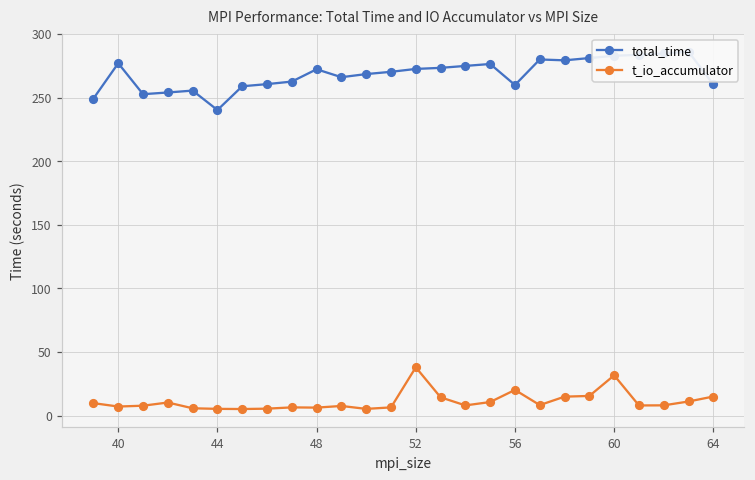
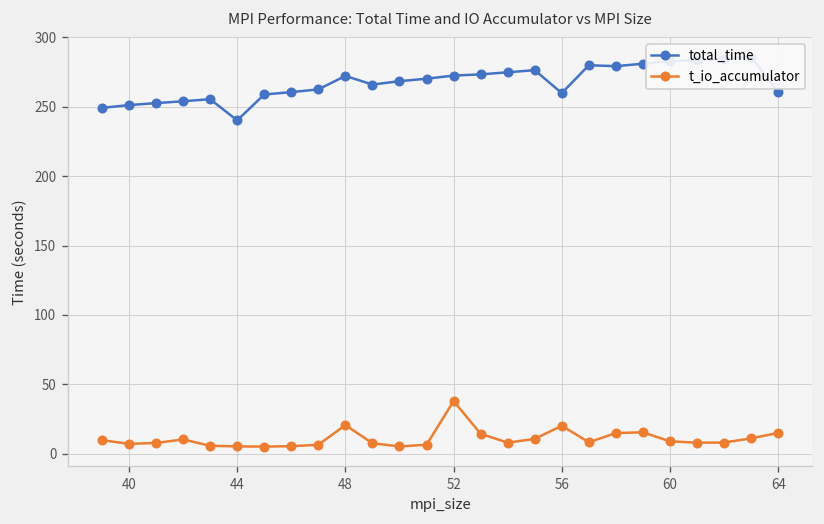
total_time, 40: 277 -> 251
t_io_accumulator, 48: 6 -> 21
t_io_accumulator, 60: 32 -> 9
